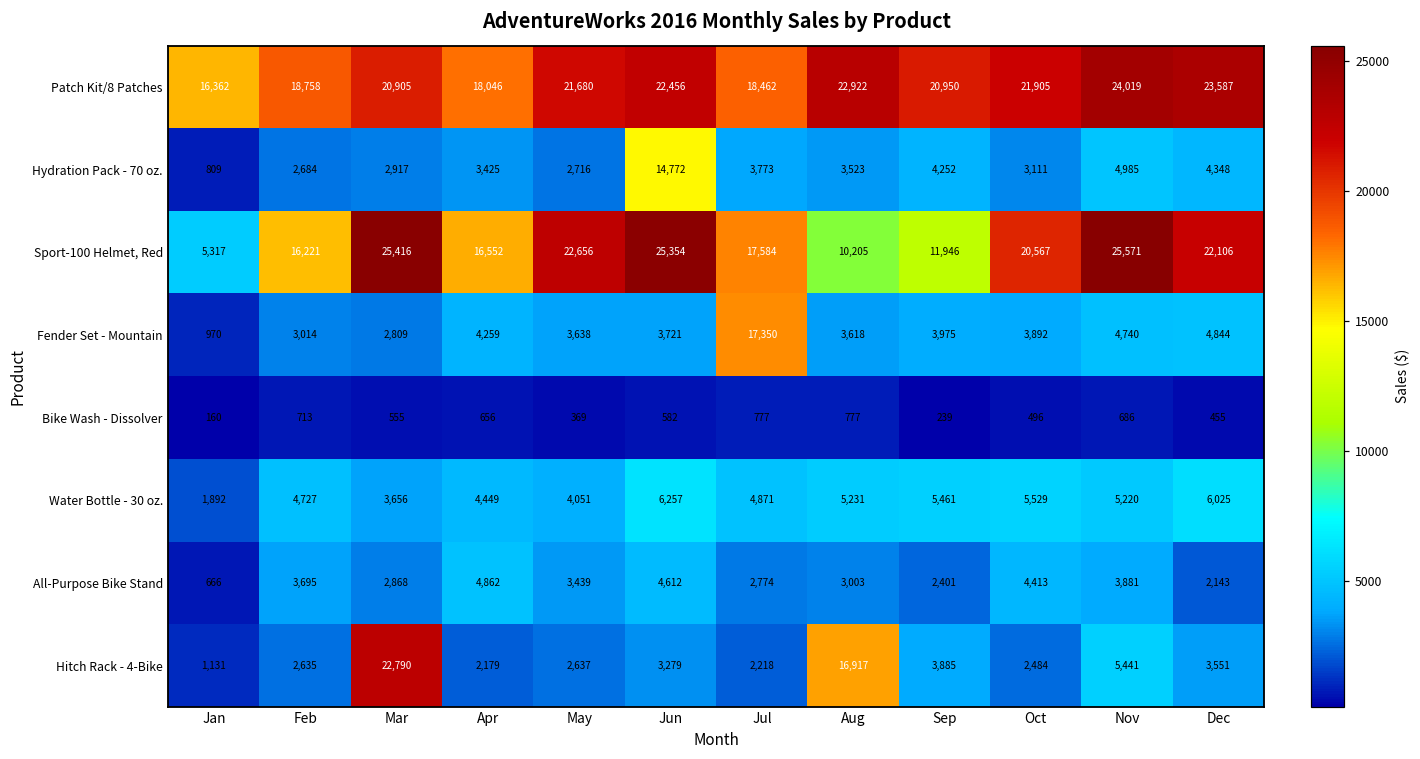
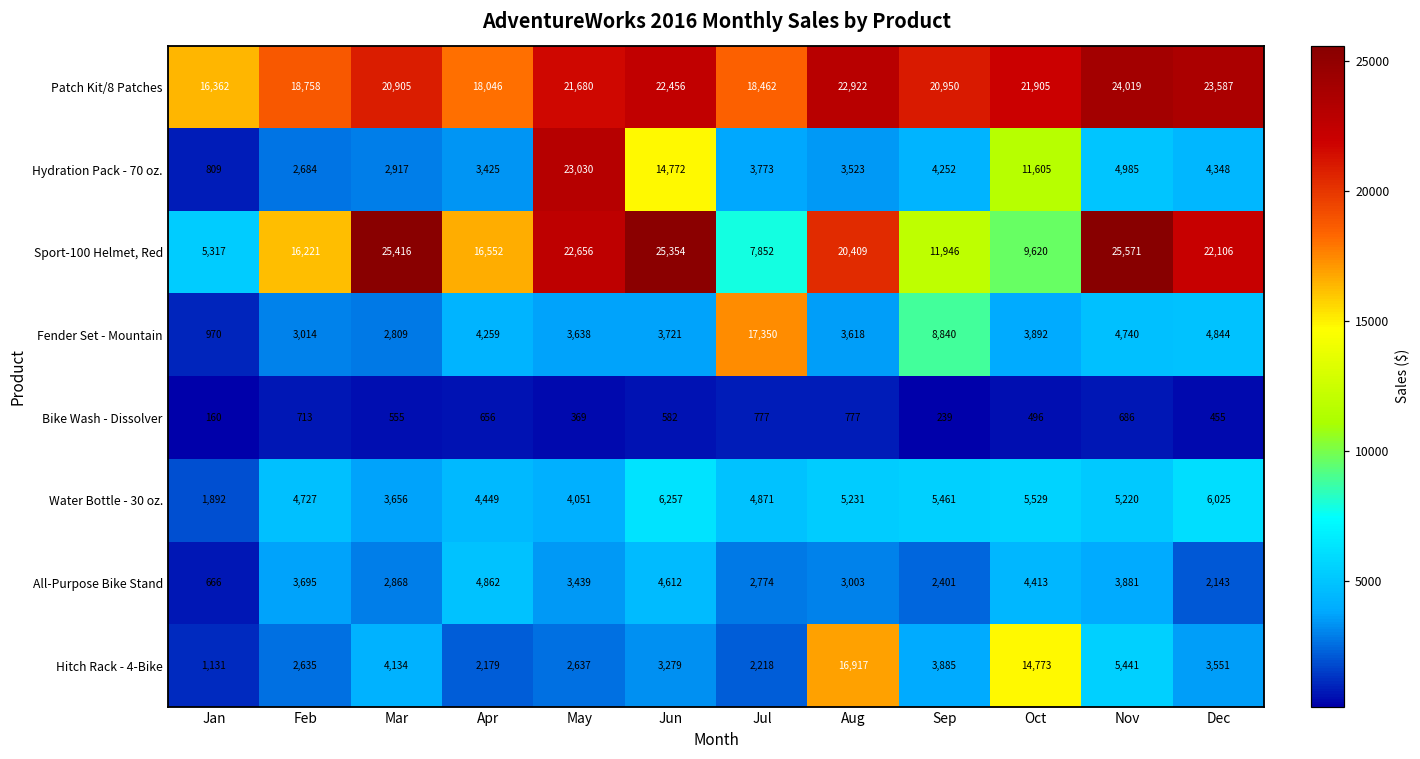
Hydration Pack - 70 oz., May: 2,716 -> 23,030
Hydration Pack - 70 oz., Oct: 3,111 -> 11,605
Sport-100 Helmet, Red, Jul: 17,584 -> 7,852
Sport-100 Helmet, Red, Aug: 10,205 -> 20,409
Sport-100 Helmet, Red, Oct: 20,567 -> 9,620
Fender Set - Mountain, Sep: 3,975 -> 8,840
Hitch Rack - 4-Bike, Mar: 22,790 -> 4,134
Hitch Rack - 4-Bike, Oct: 2,484 -> 14,773
